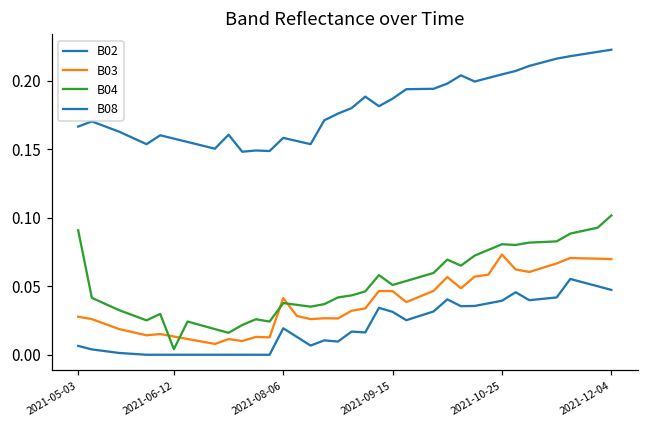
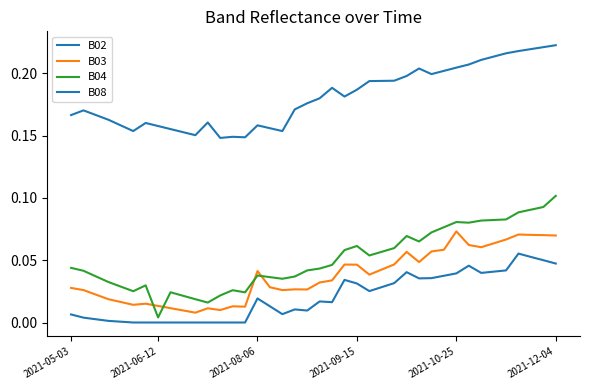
B04, 2021-05-03: 0.091 -> 0.044
B04, 2021-09-15: 0.051 -> 0.062
